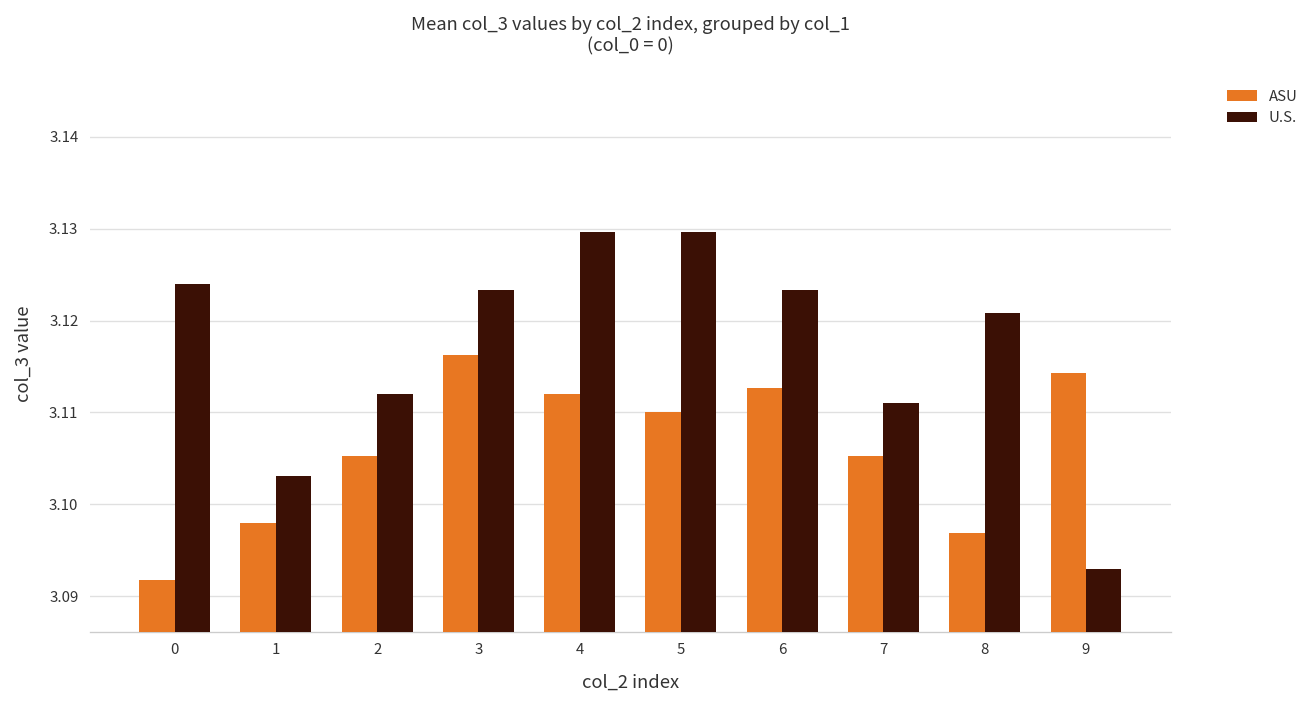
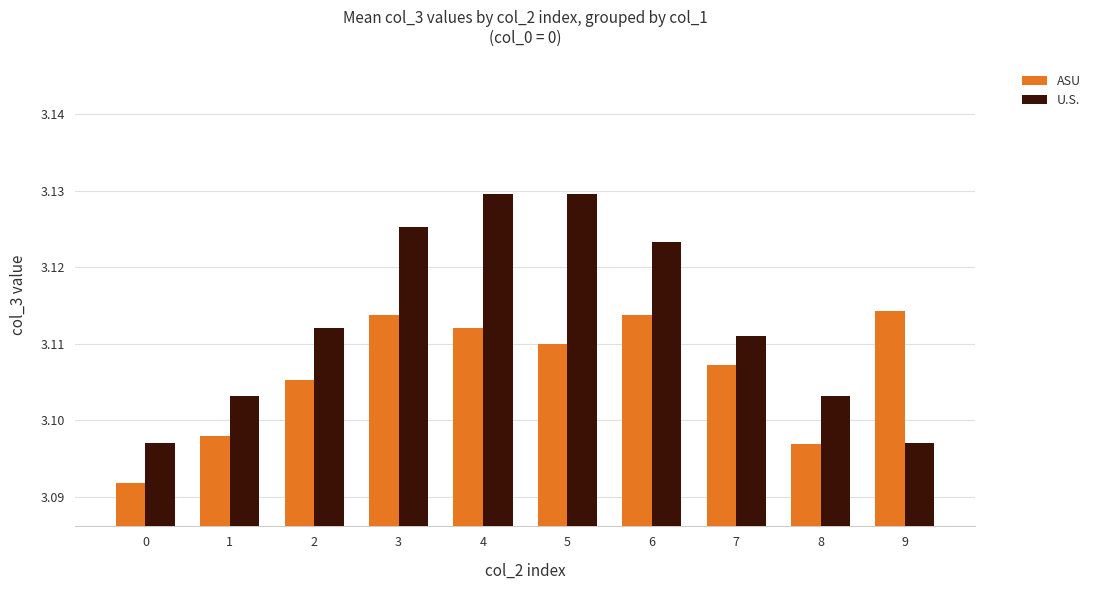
U.S., 0: 3.124 -> 3.097
ASU, 3: 3.116 -> 3.114
U.S., 3: 3.123 -> 3.125
ASU, 6: 3.113 -> 3.114
ASU, 7: 3.105 -> 3.107
U.S., 8: 3.121 -> 3.103
U.S., 9: 3.093 -> 3.097
